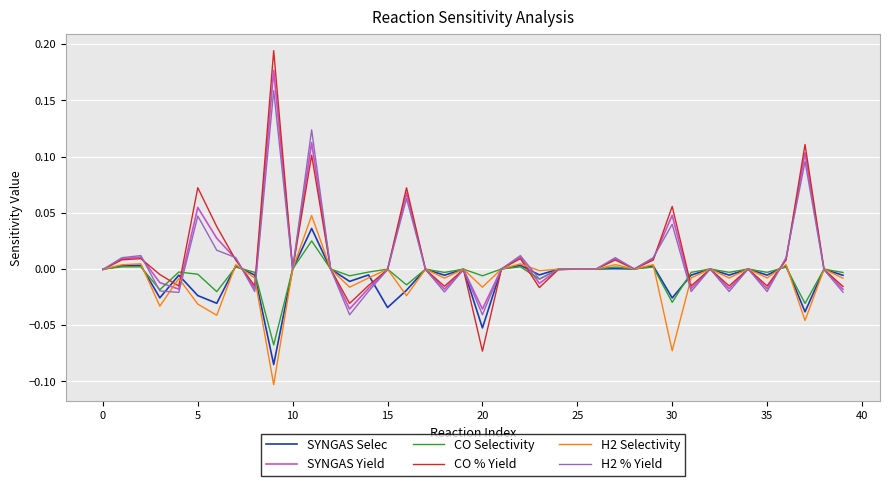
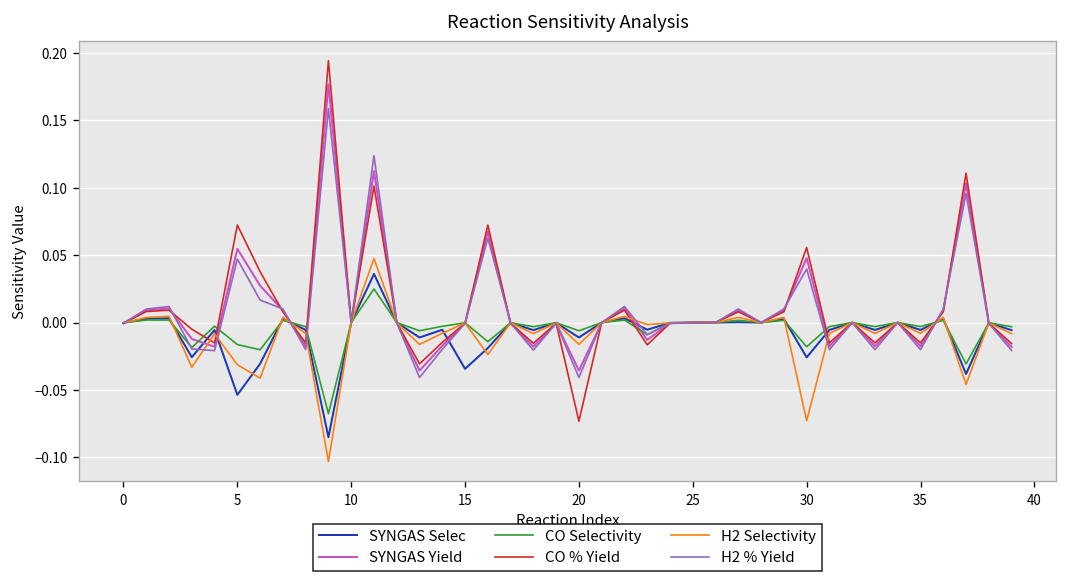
SYNGAS Selec, 5: -0.024 -> -0.054
CO Selectivity, 5: -0.005 -> -0.016
SYNGAS Selec, 20: -0.052 -> -0.011
CO Selectivity, 30: -0.030 -> -0.018
